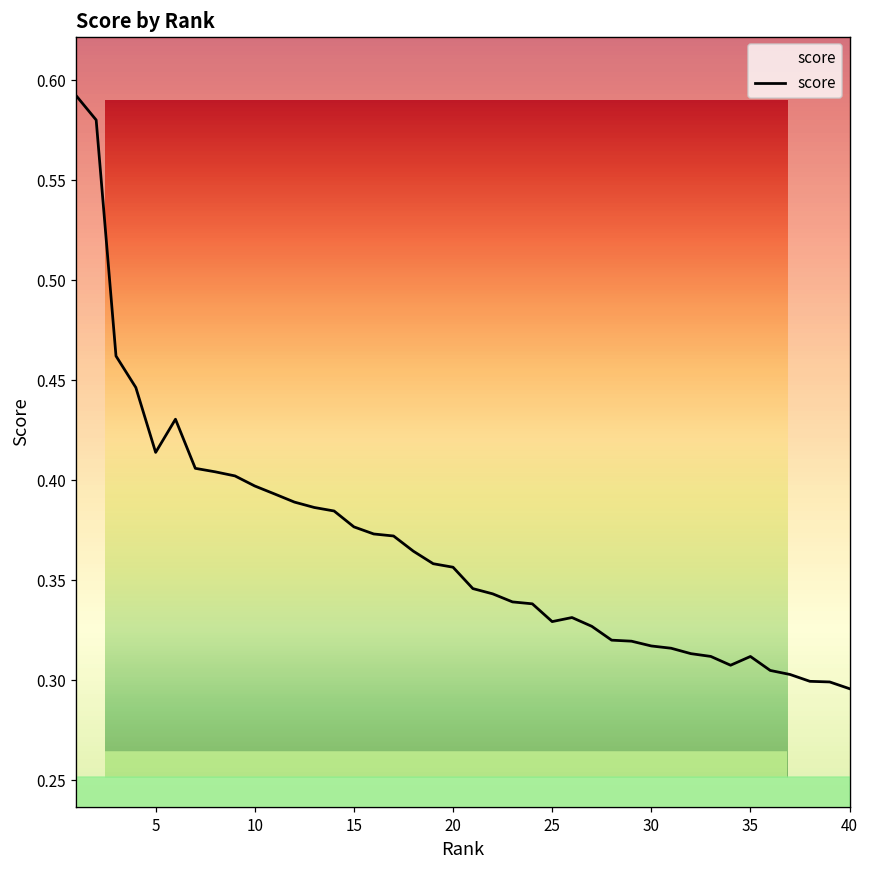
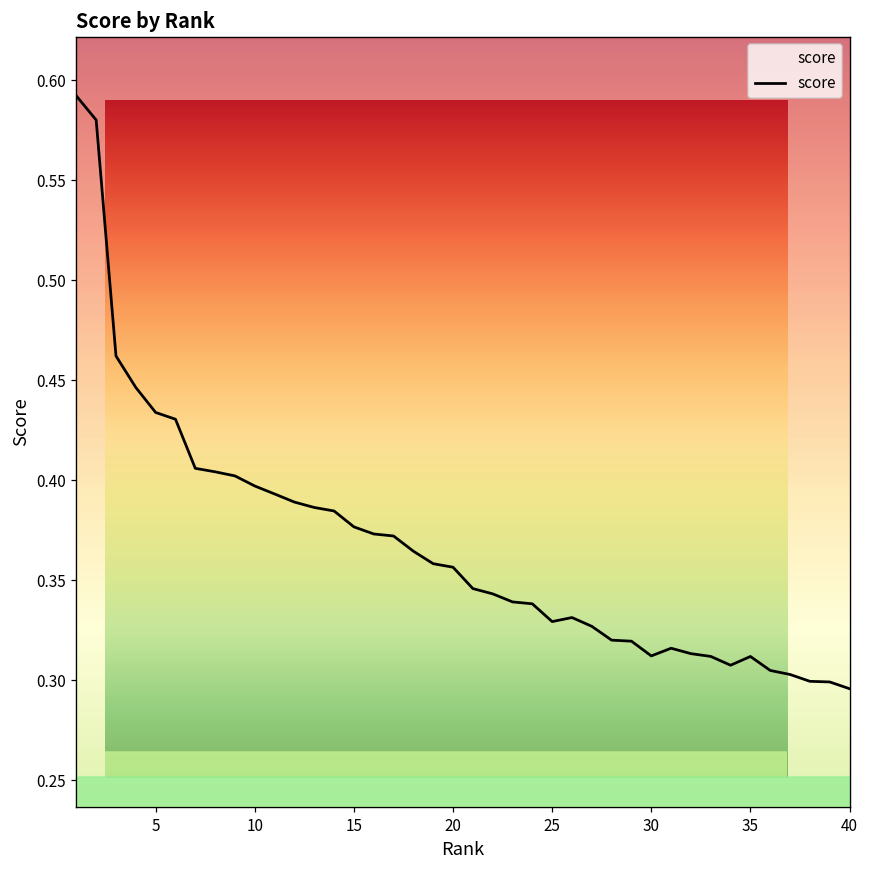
5: 0.414 -> 0.434
30: 0.317 -> 0.312
